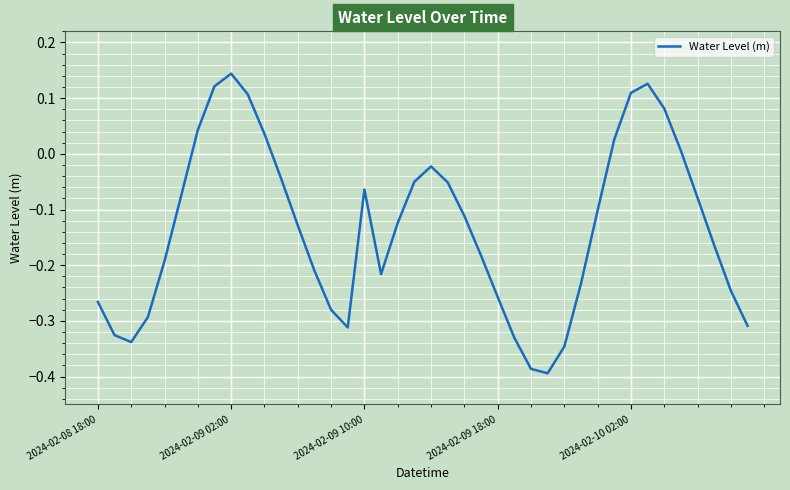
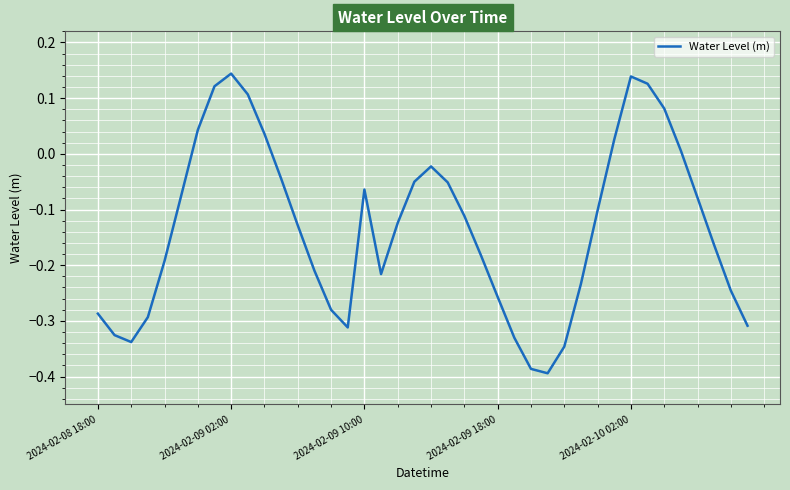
2024-02-08 18:00: -0.27 -> -0.29
2024-02-10 02:00: 0.11 -> 0.14
